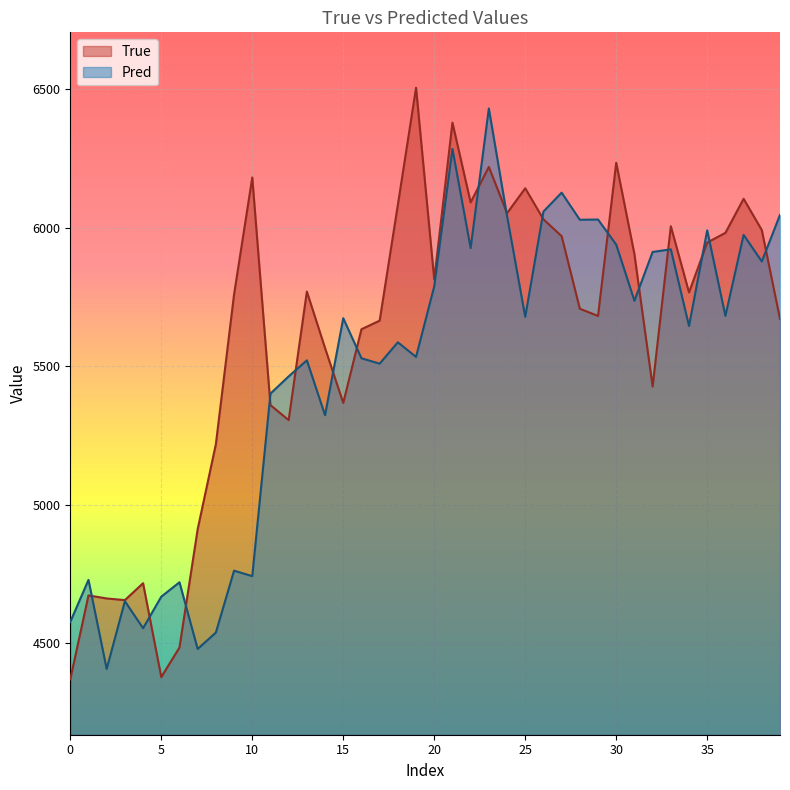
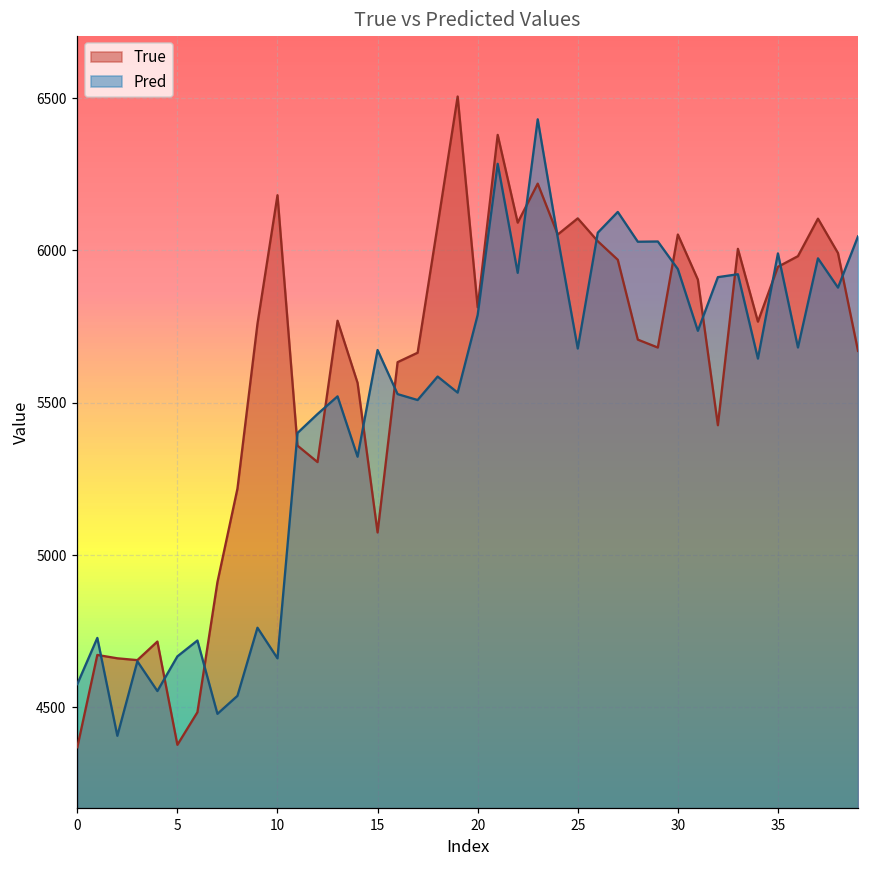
Pred, 10: 4740 -> 4660
True, 15: 5370 -> 5070
True, 25: 6140 -> 6110
True, 30: 6230 -> 6050
